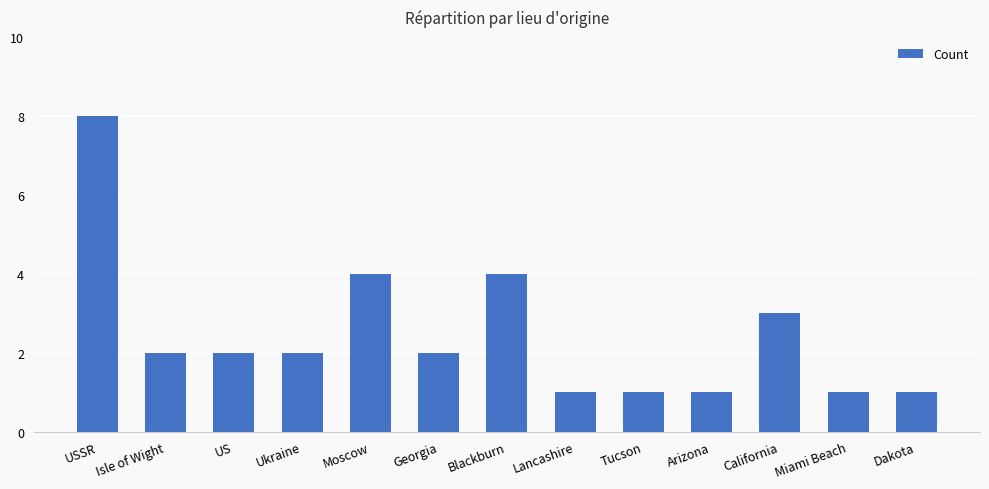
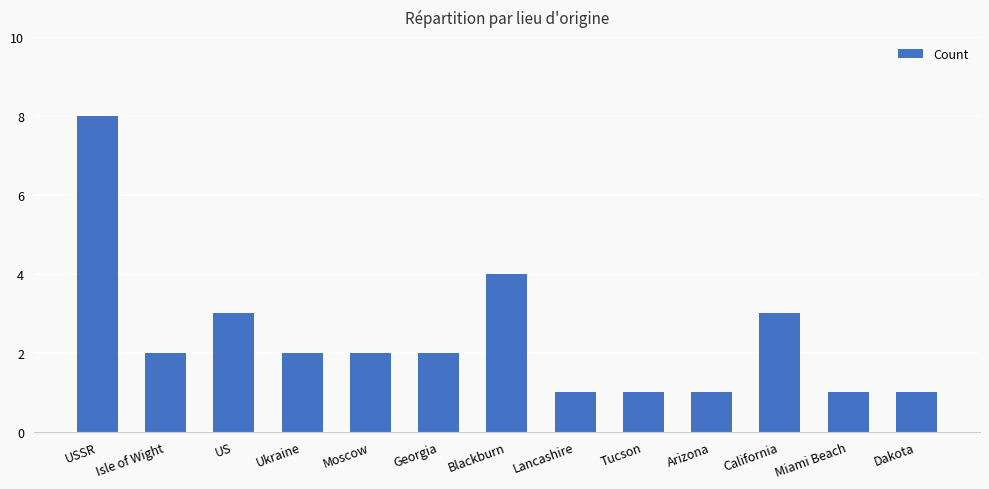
US: 2 -> 3
Moscow: 4 -> 2
